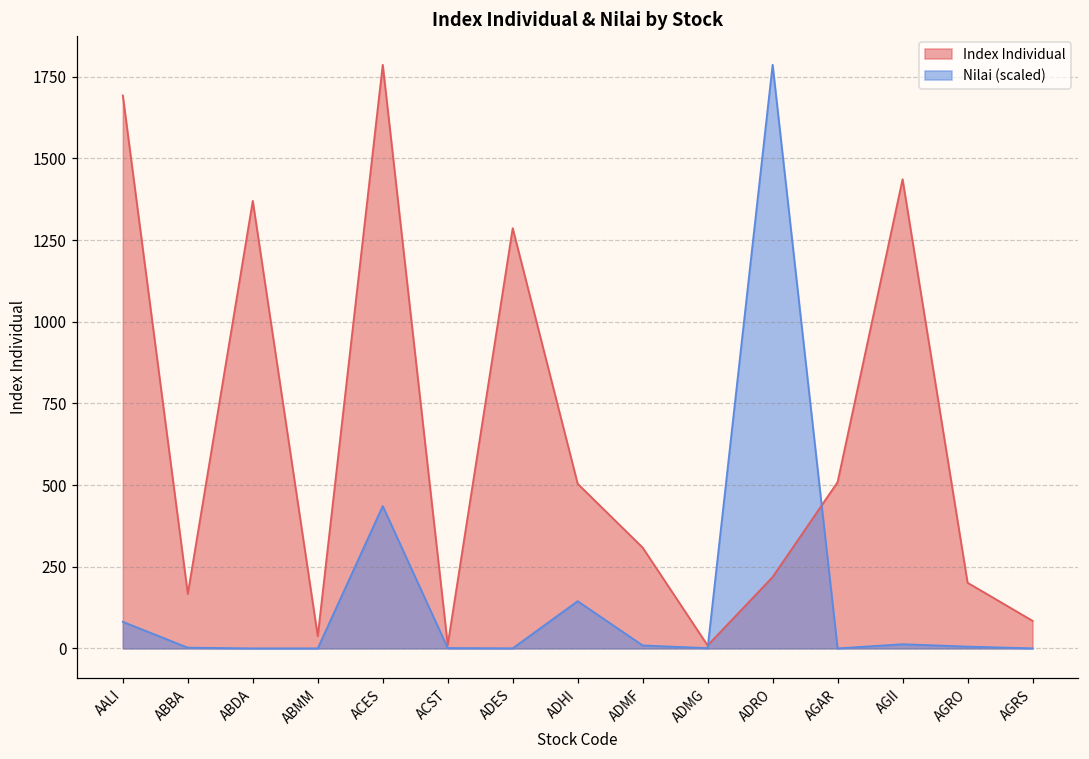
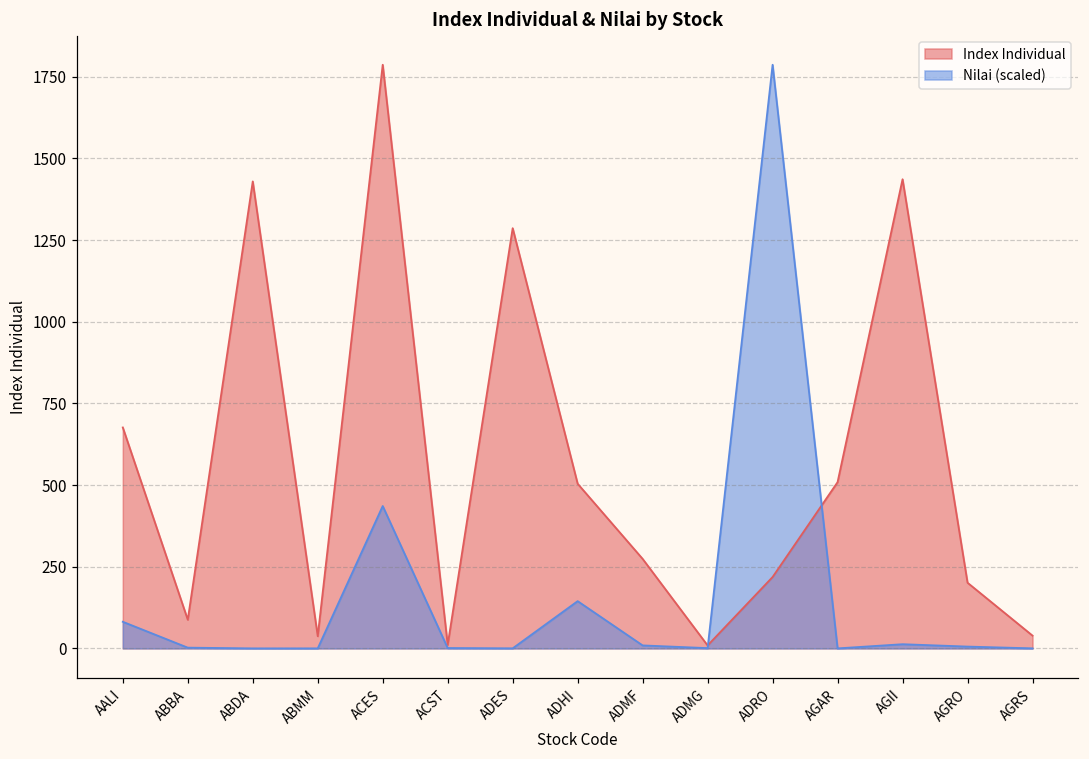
Index Individual, AALI: 1690 -> 680
Index Individual, ABBA: 170 -> 90
Index Individual, ABDA: 1370 -> 1430
Index Individual, ADMF: 310 -> 270
Index Individual, AGRS: 80 -> 40
